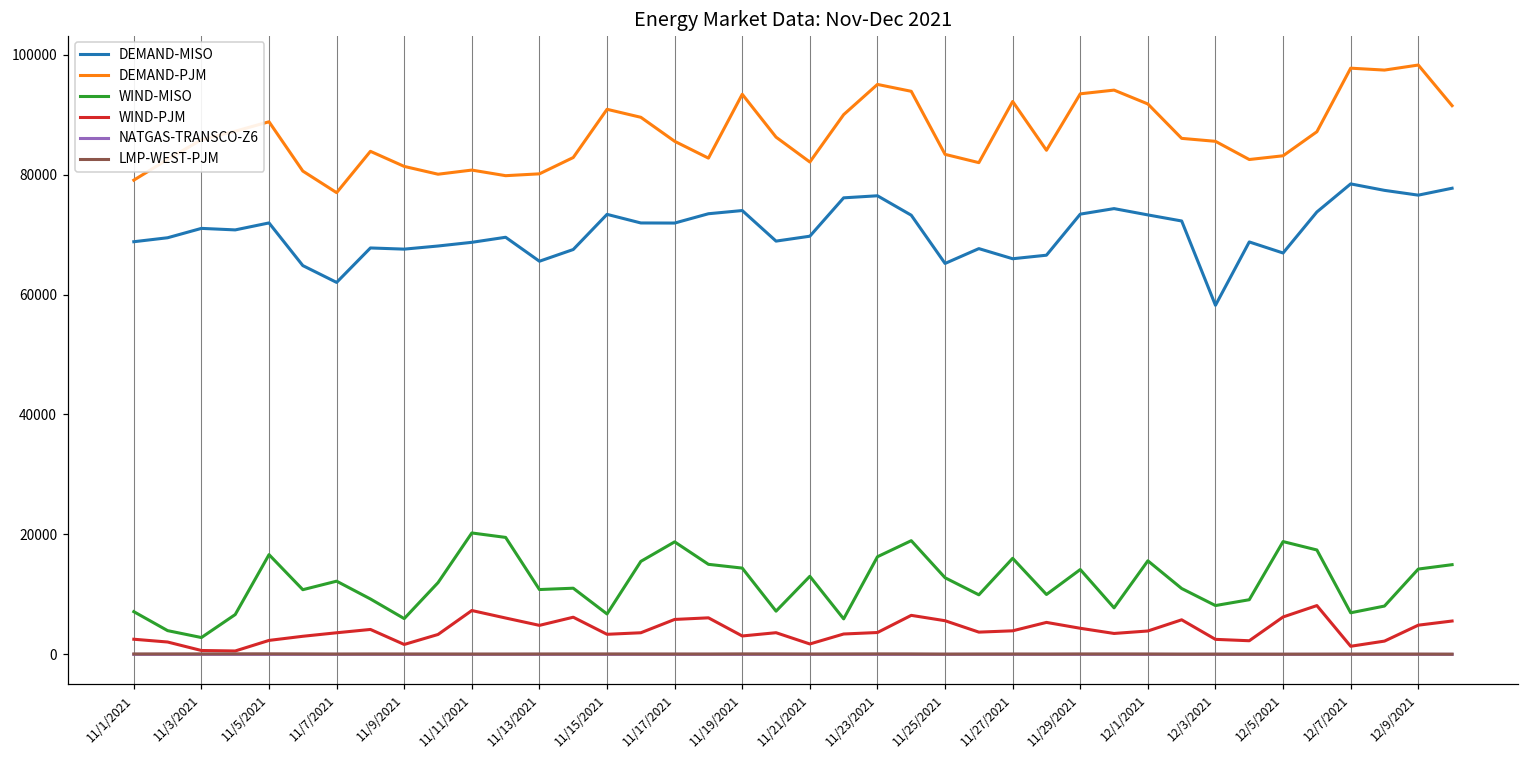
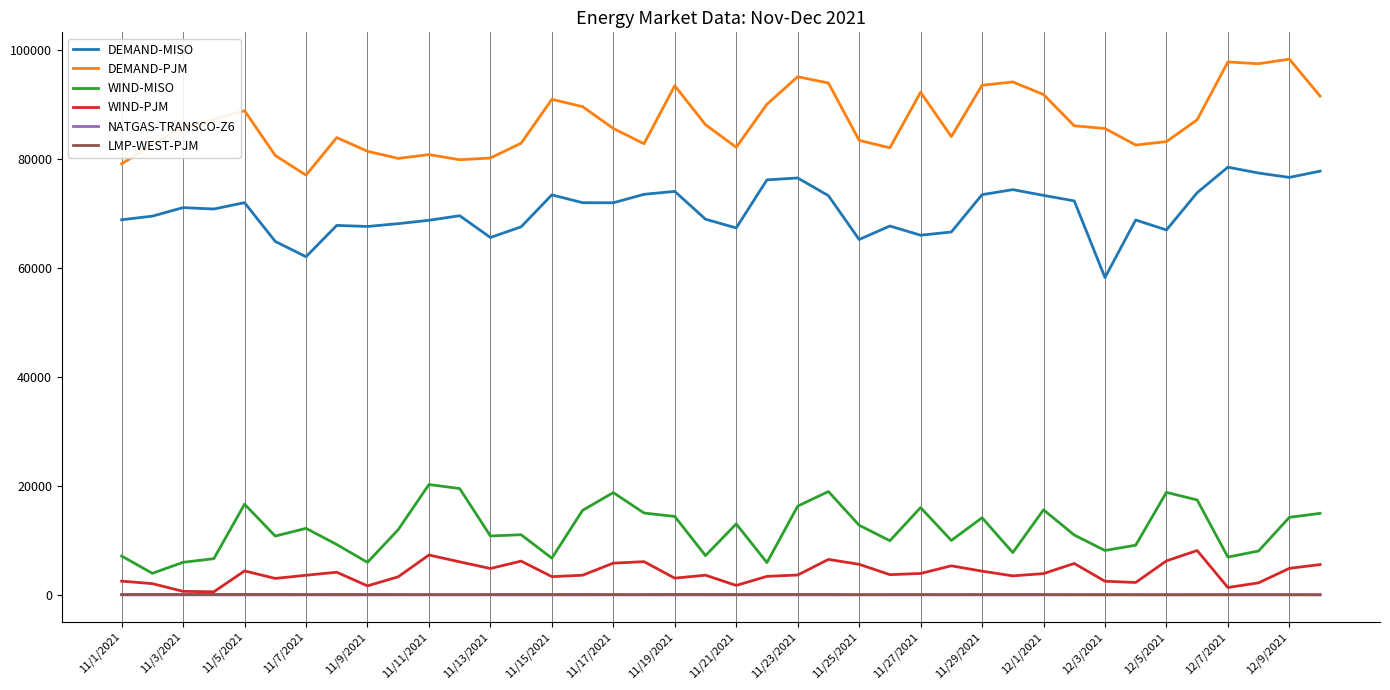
WIND-MISO, 11/3/2021: 3000 -> 6000
WIND-PJM, 11/5/2021: 2000 -> 4000
DEMAND-MISO, 11/21/2021: 70000 -> 67000
